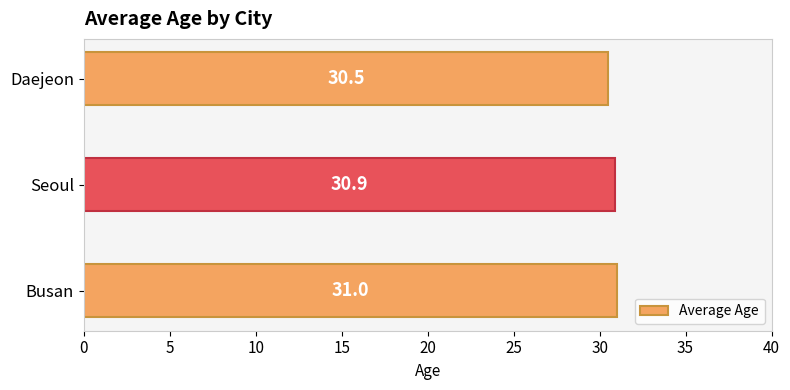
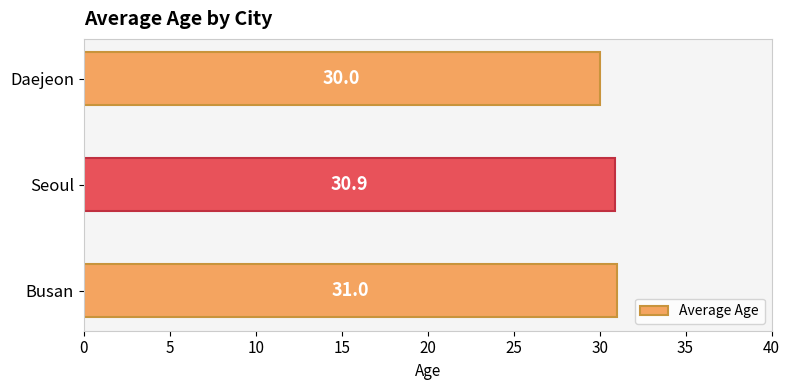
Daejeon: 30.5 -> 30.0
